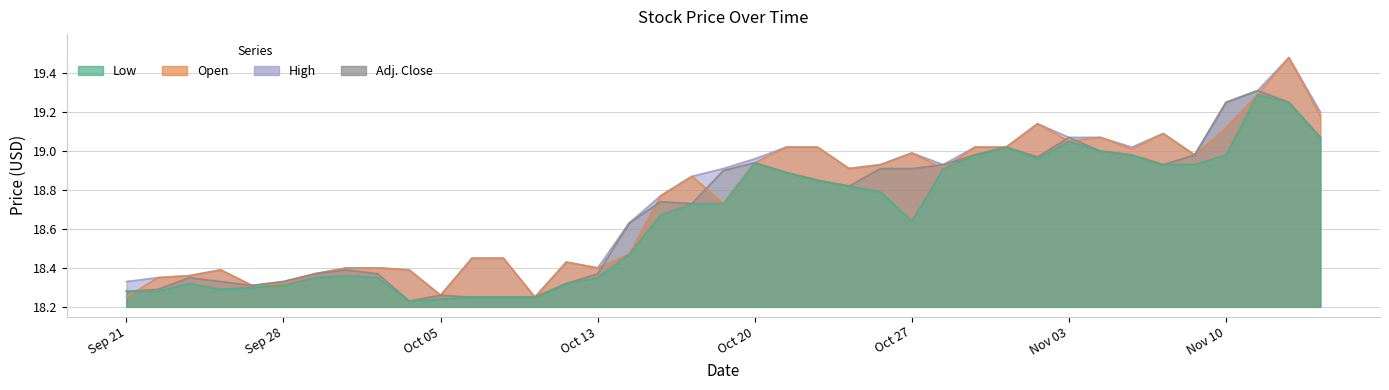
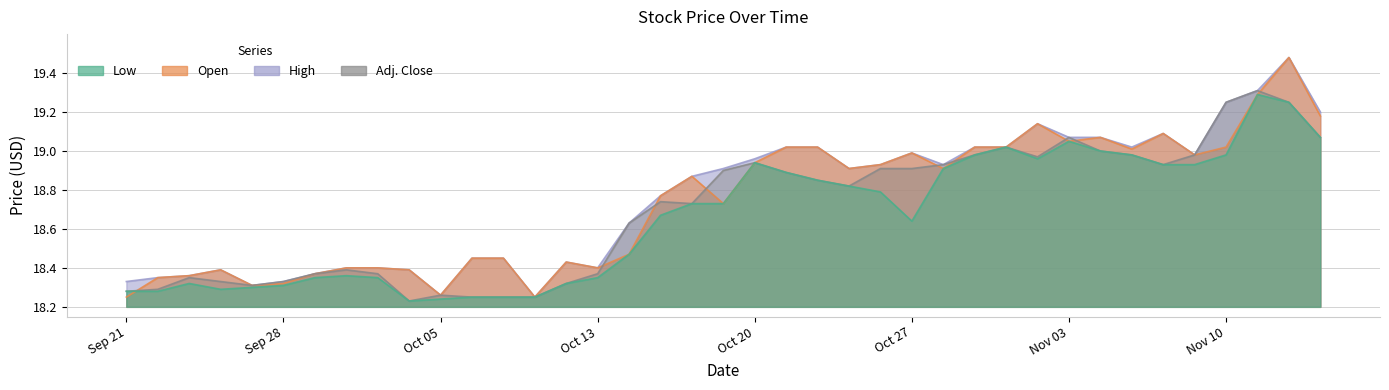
Open, Nov 10: 19.12 -> 19.02
